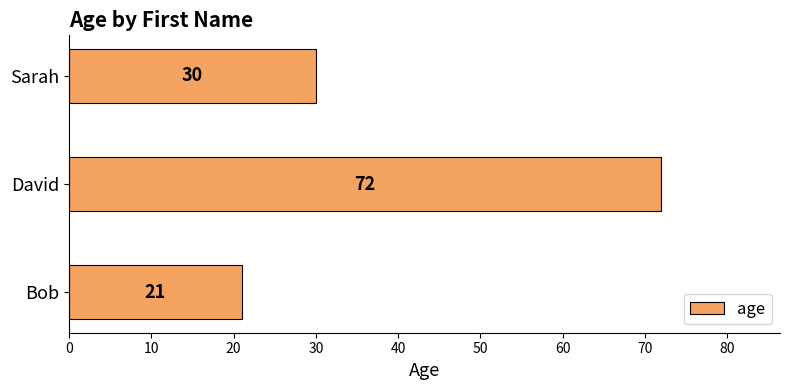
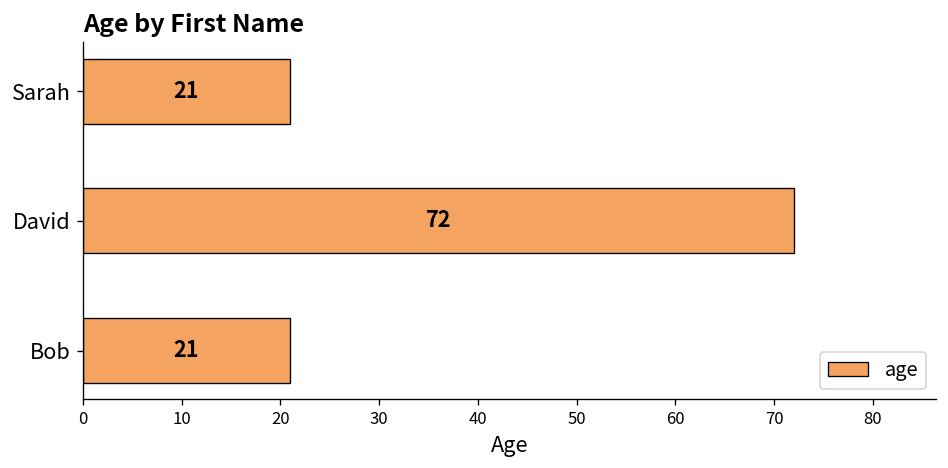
Sarah: 30 -> 21
